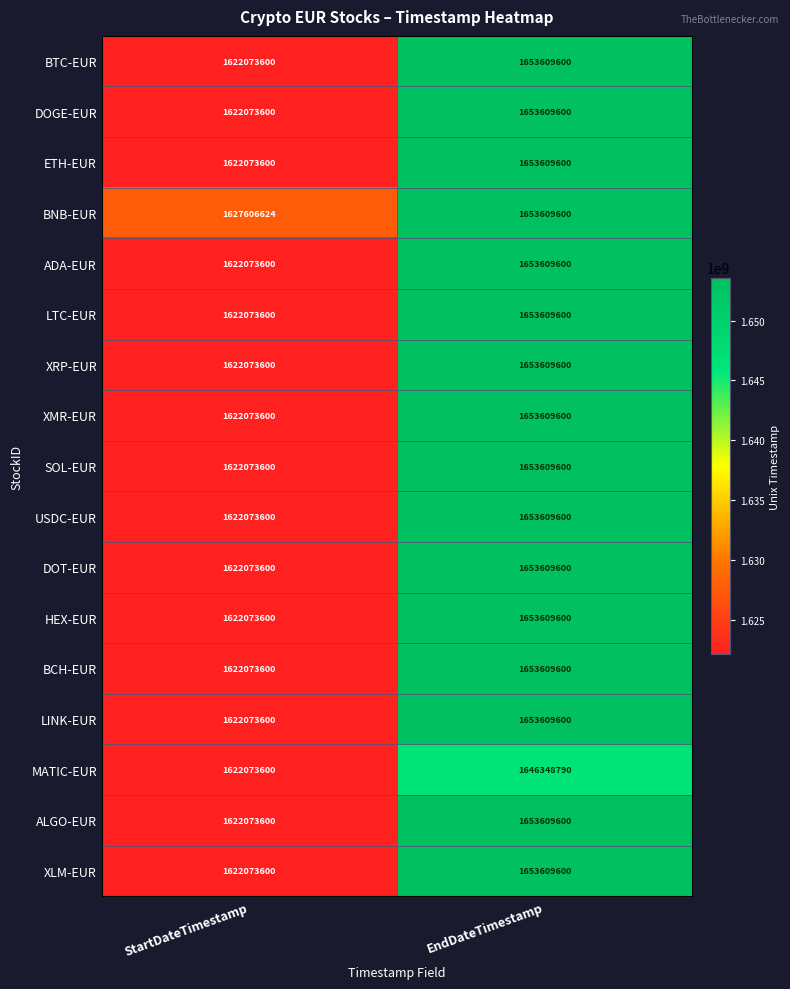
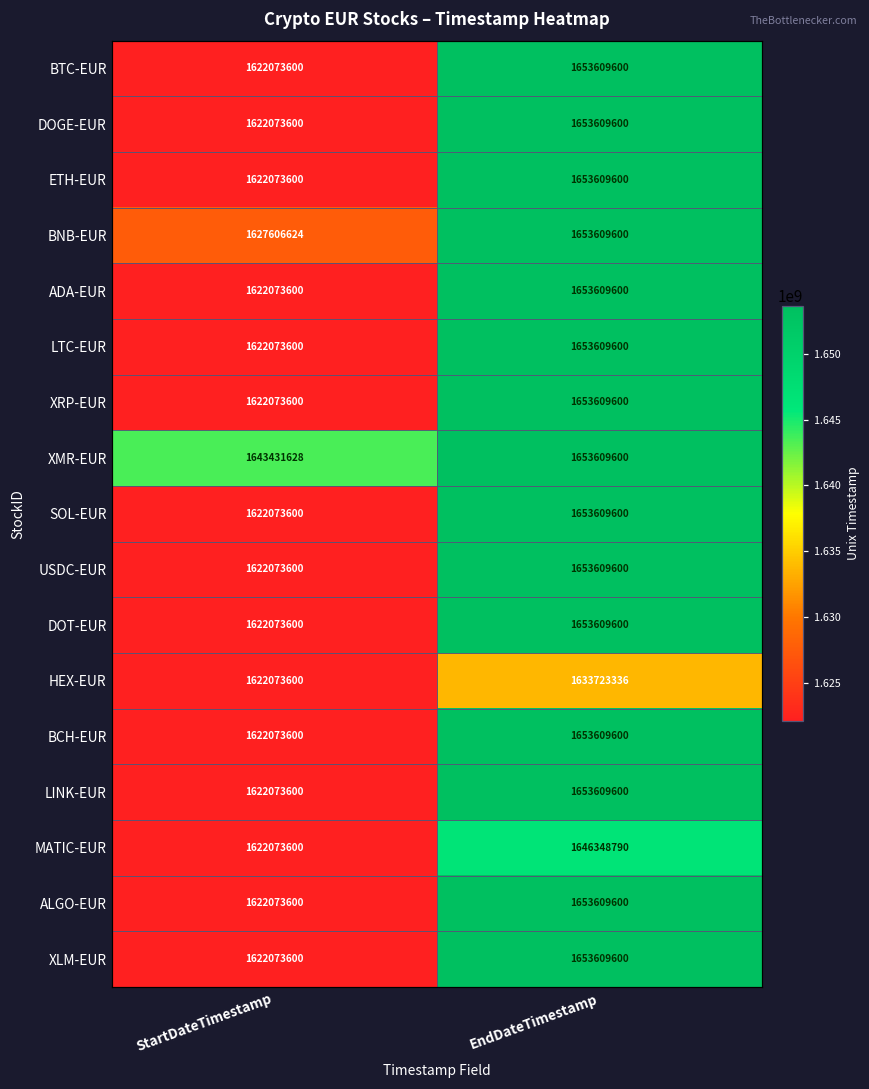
XMR-EUR, StartDateTimestamp: 1622073600 -> 1643431628
HEX-EUR, EndDateTimestamp: 1653609600 -> 1633723336
